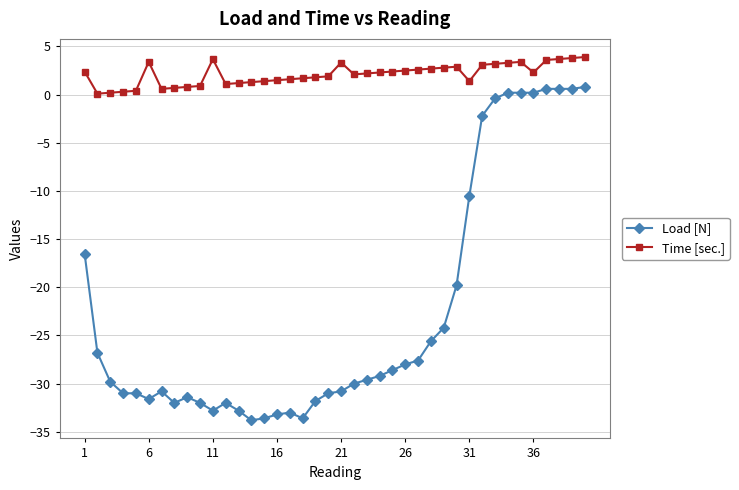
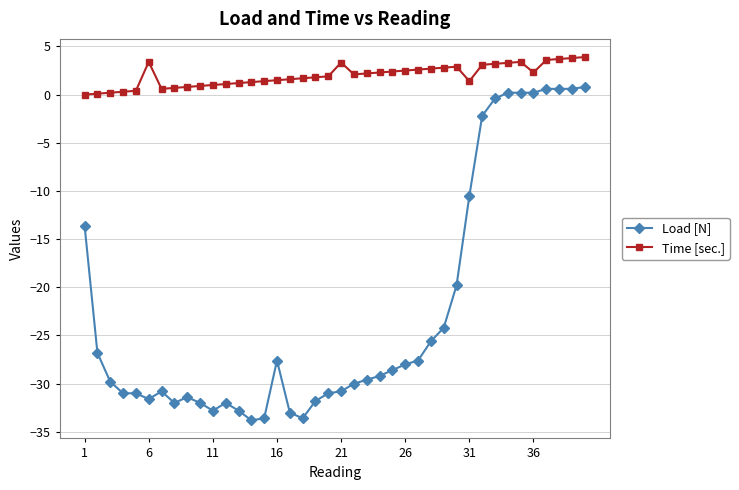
Load [N], 1: -17 -> -14
Time [sec.], 1: 2 -> 0
Time [sec.], 11: 4 -> 1
Load [N], 16: -33 -> -28
